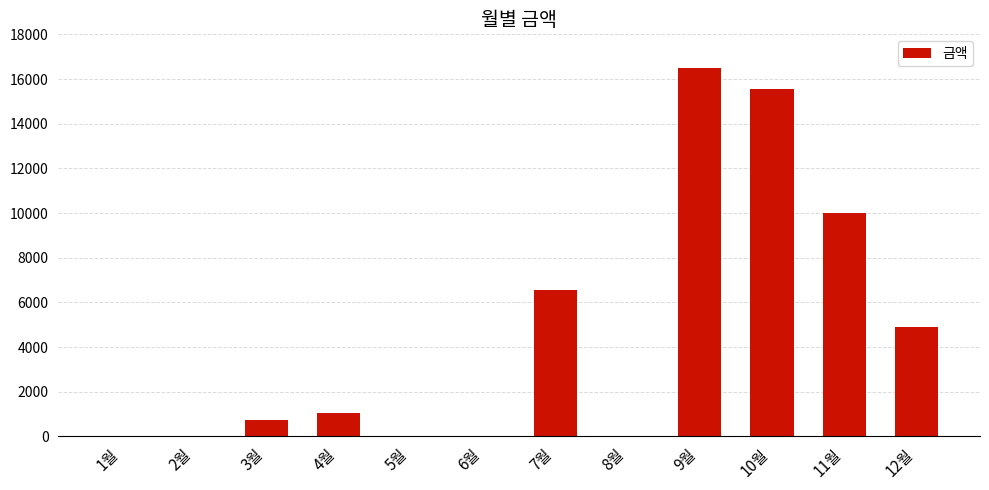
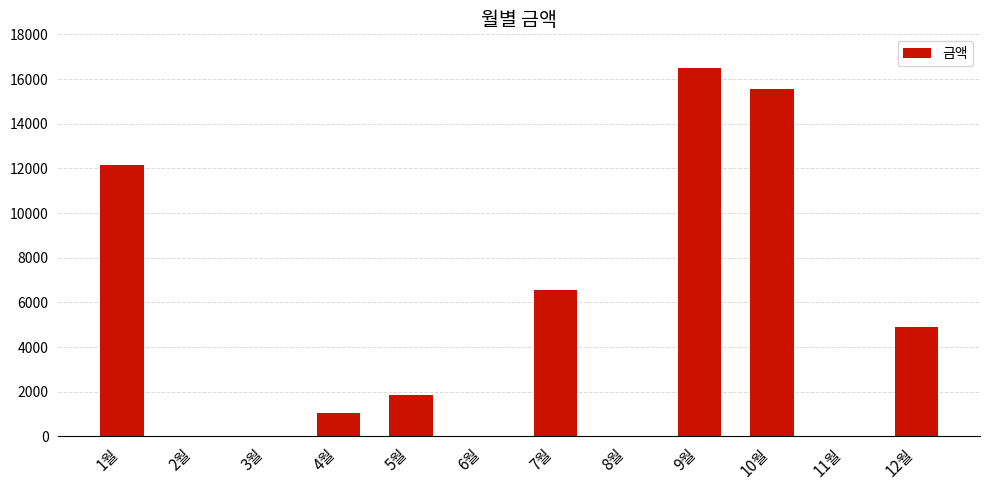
1월: 0 -> 12100
3월: 700 -> 0
5월: 0 -> 1800
11월: 10000 -> 0
